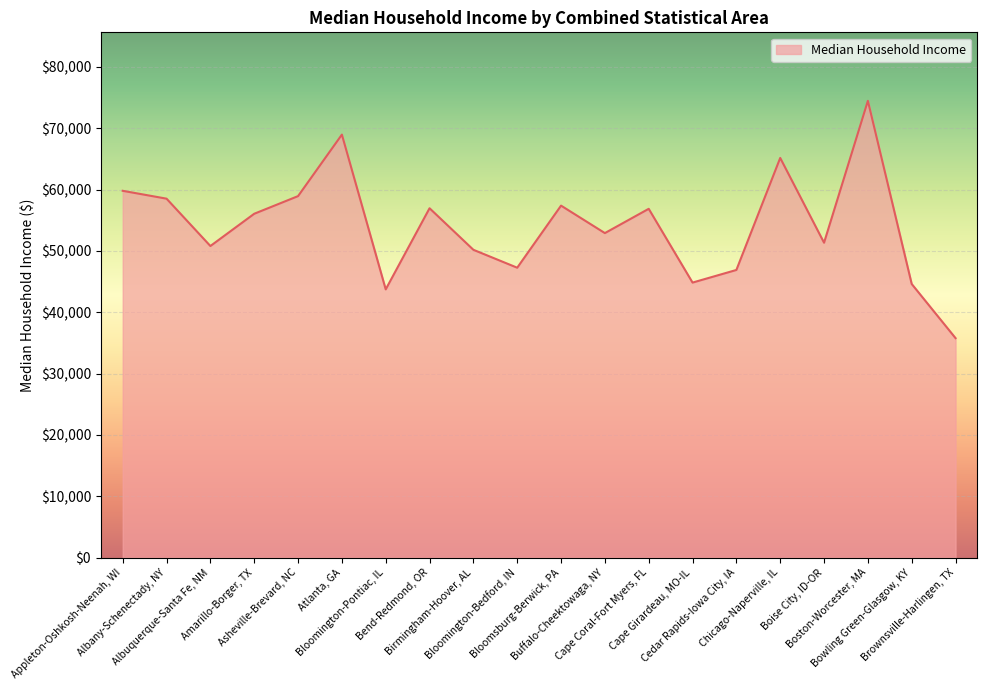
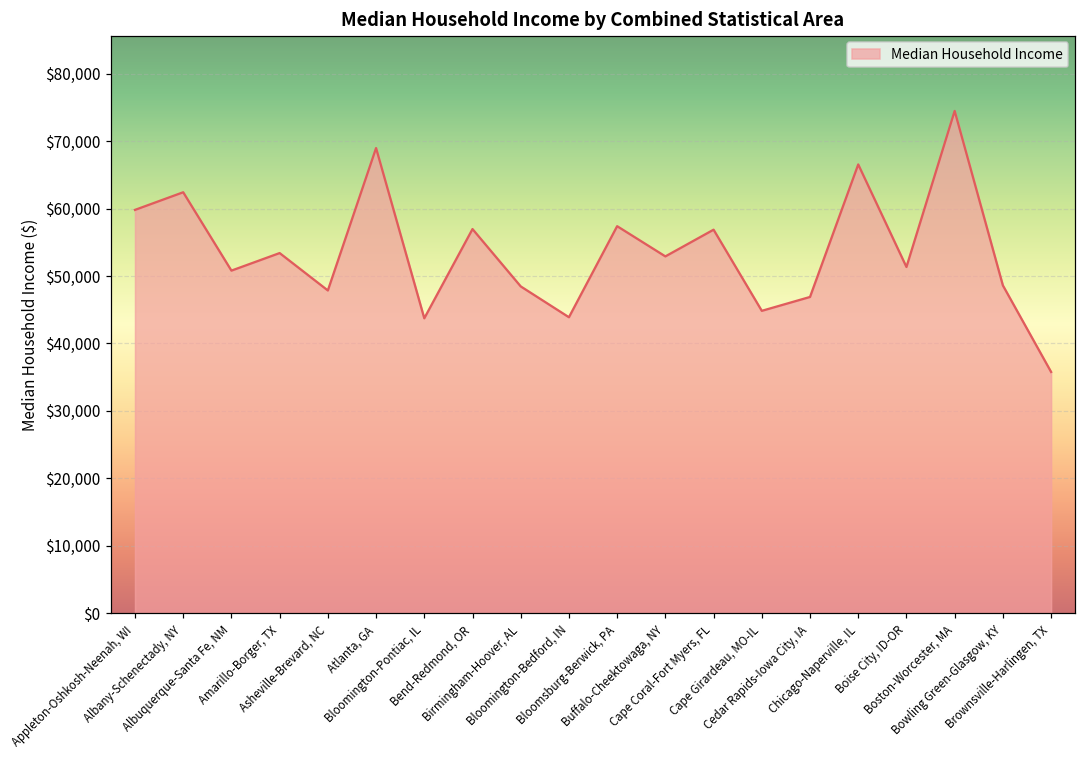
Albany-Schenectady, NY: $59,000 -> $62,000
Amarillo-Borger, TX: $56,000 -> $53,000
Asheville-Brevard, NC: $59,000 -> $48,000
Birmingham-Hoover, AL: $50,000 -> $48,000
Bloomington-Bedford, IN: $47,000 -> $44,000
Chicago-Naperville, IL: $65,000 -> $67,000
Bowling Green-Glasgow, KY: $45,000 -> $49,000
